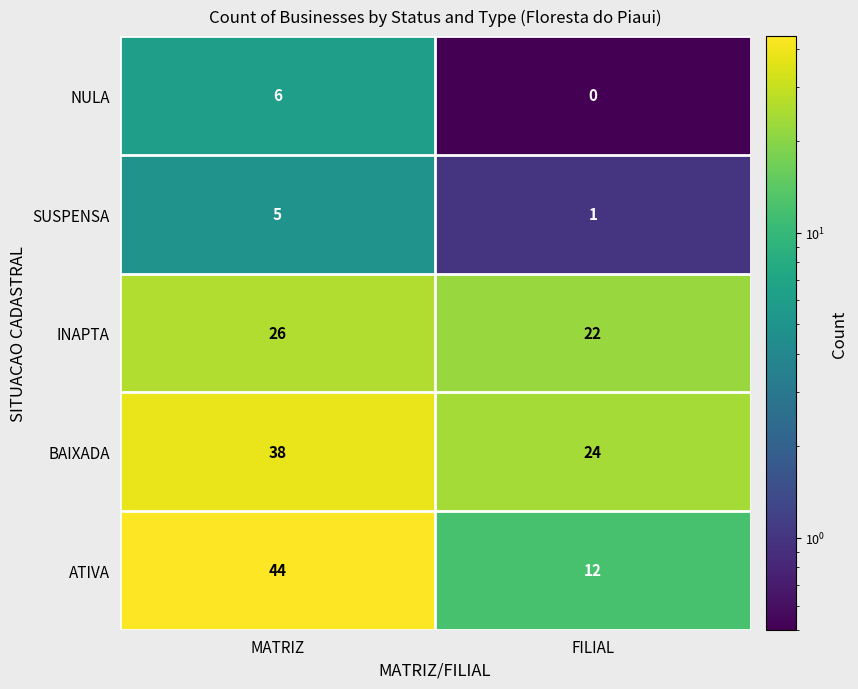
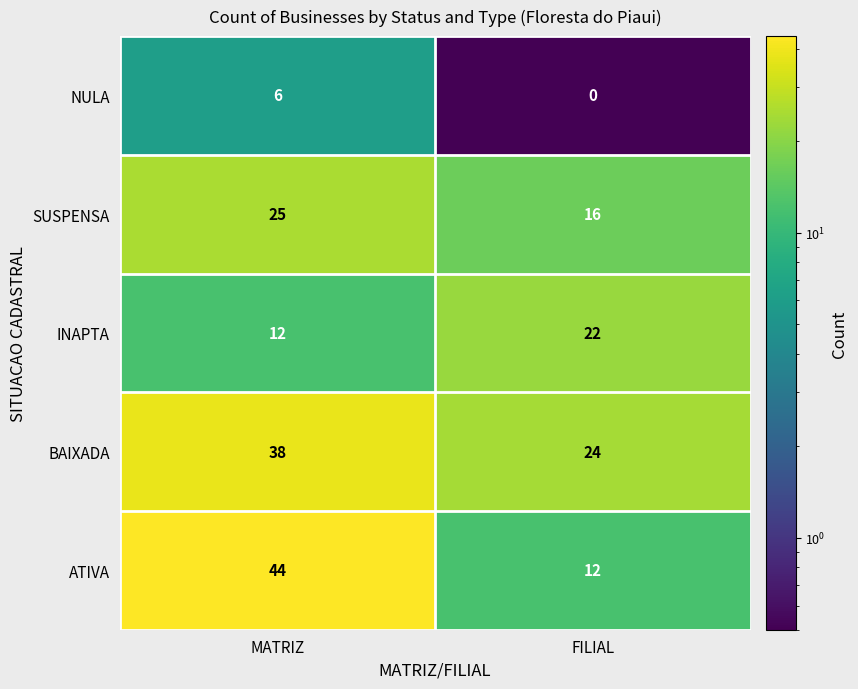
SUSPENSA, MATRIZ: 5 -> 25
SUSPENSA, FILIAL: 1 -> 16
INAPTA, MATRIZ: 26 -> 12
